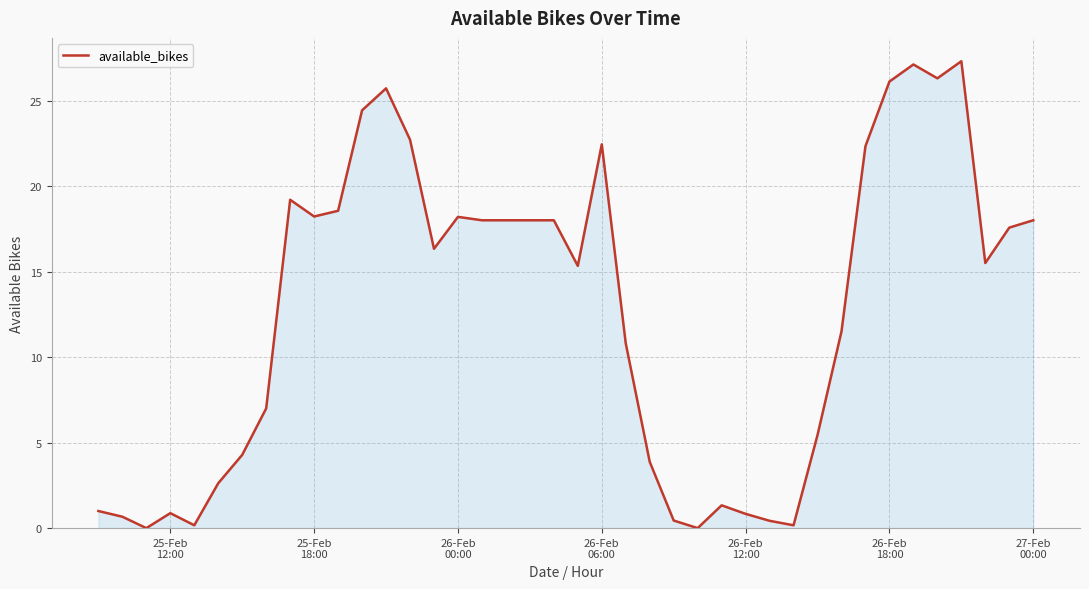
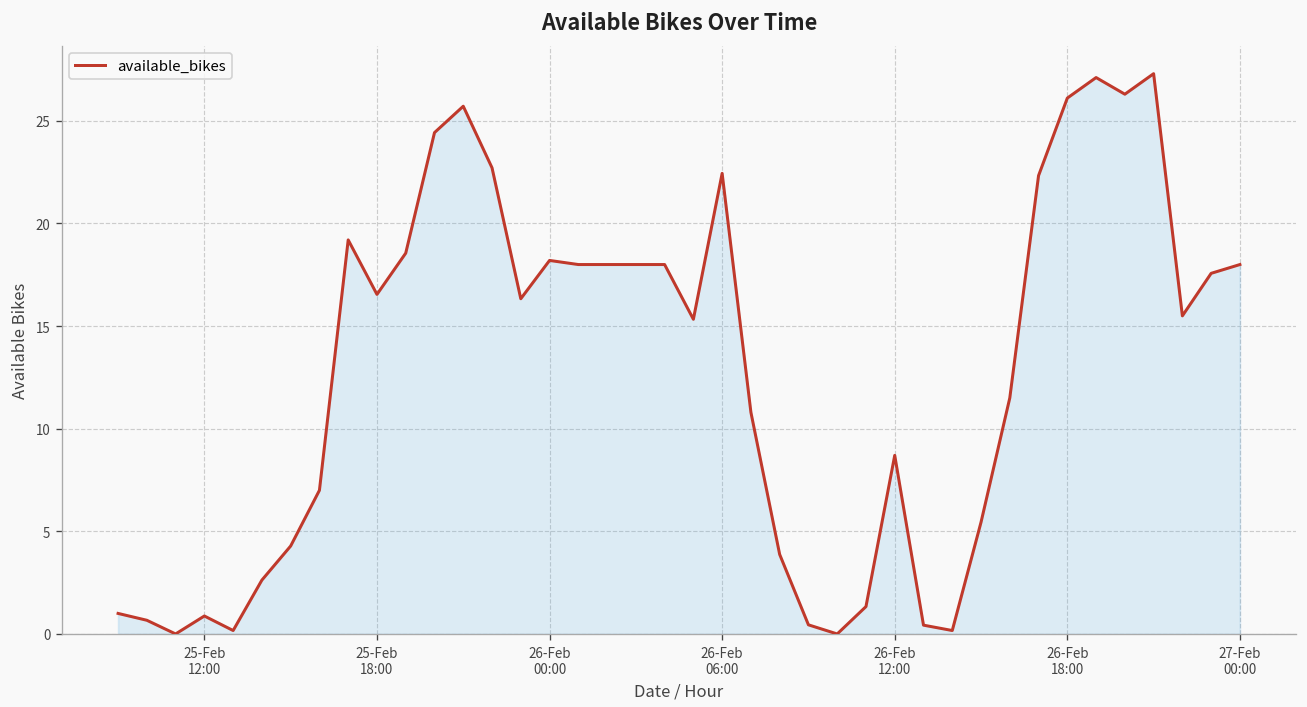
25-Feb 18:00: 18.2 -> 16.5
26-Feb 12:00: 0.8 -> 8.7
